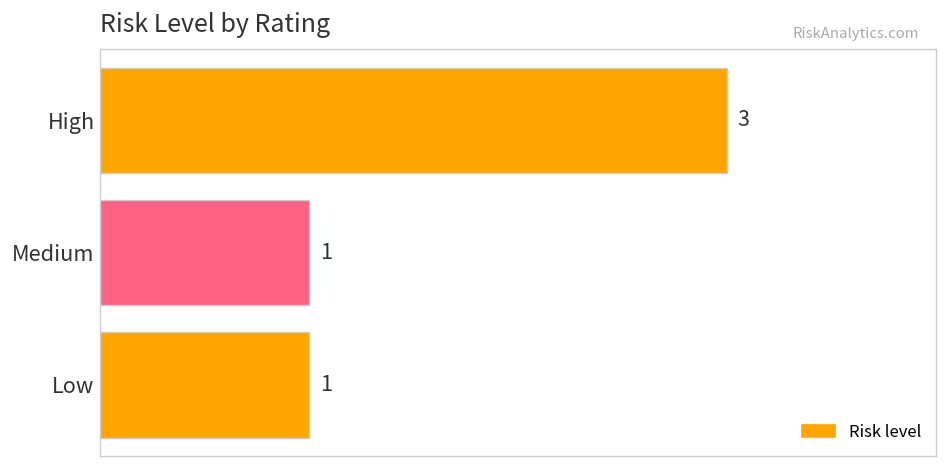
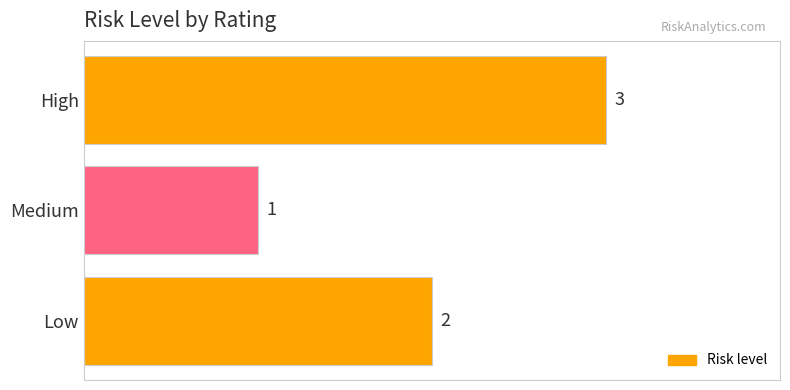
Low: 1 -> 2
